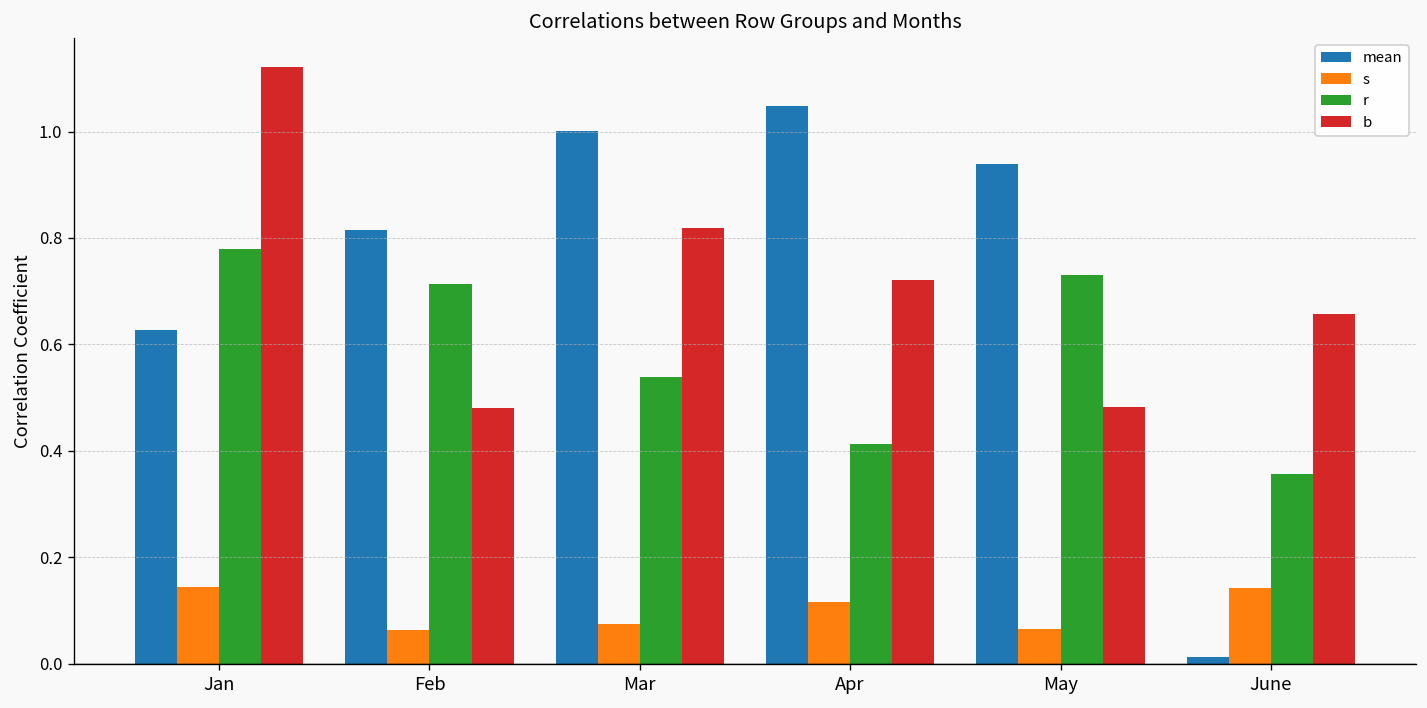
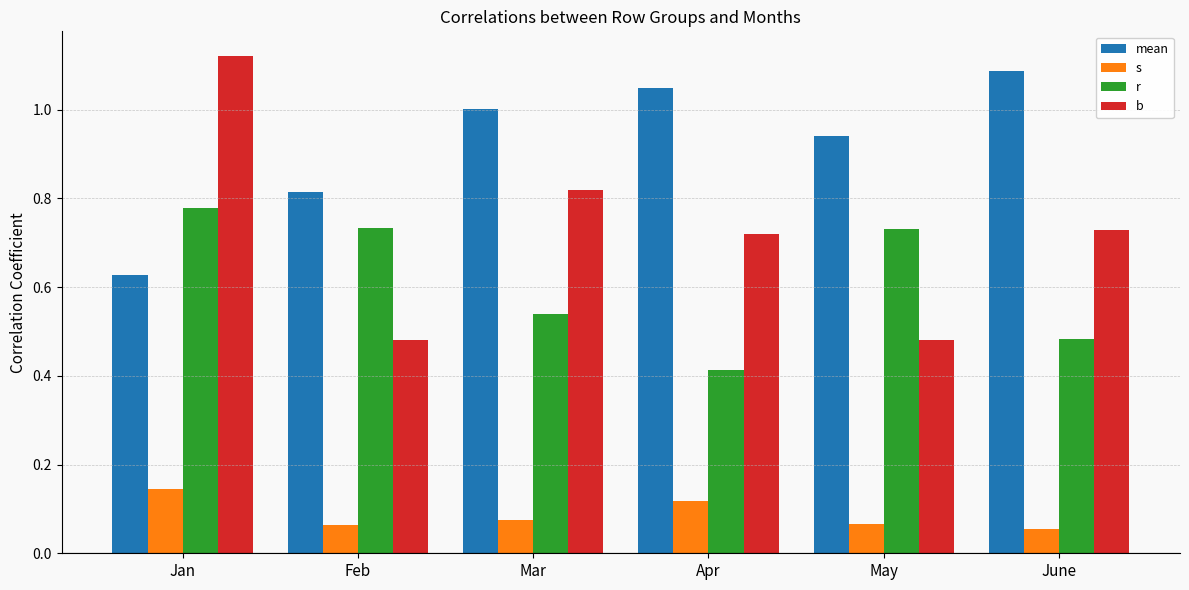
r, Feb: 0.71 -> 0.73
mean, June: 0.01 -> 1.09
s, June: 0.14 -> 0.06
r, June: 0.36 -> 0.48
b, June: 0.66 -> 0.73
